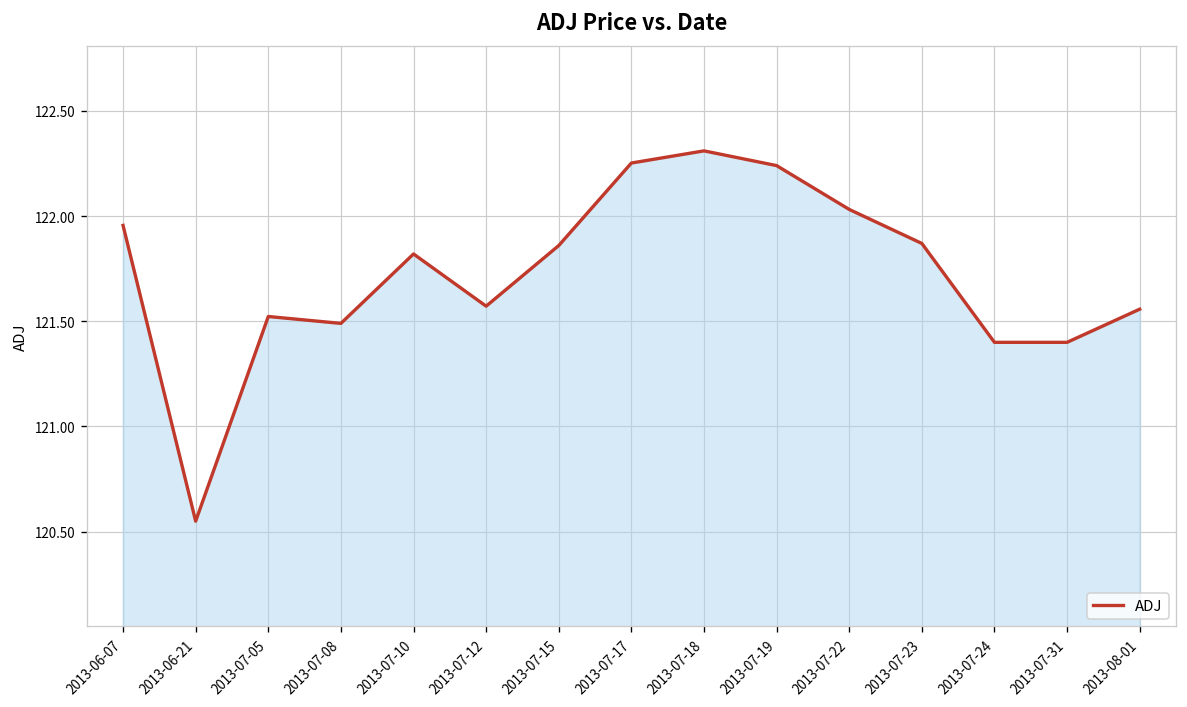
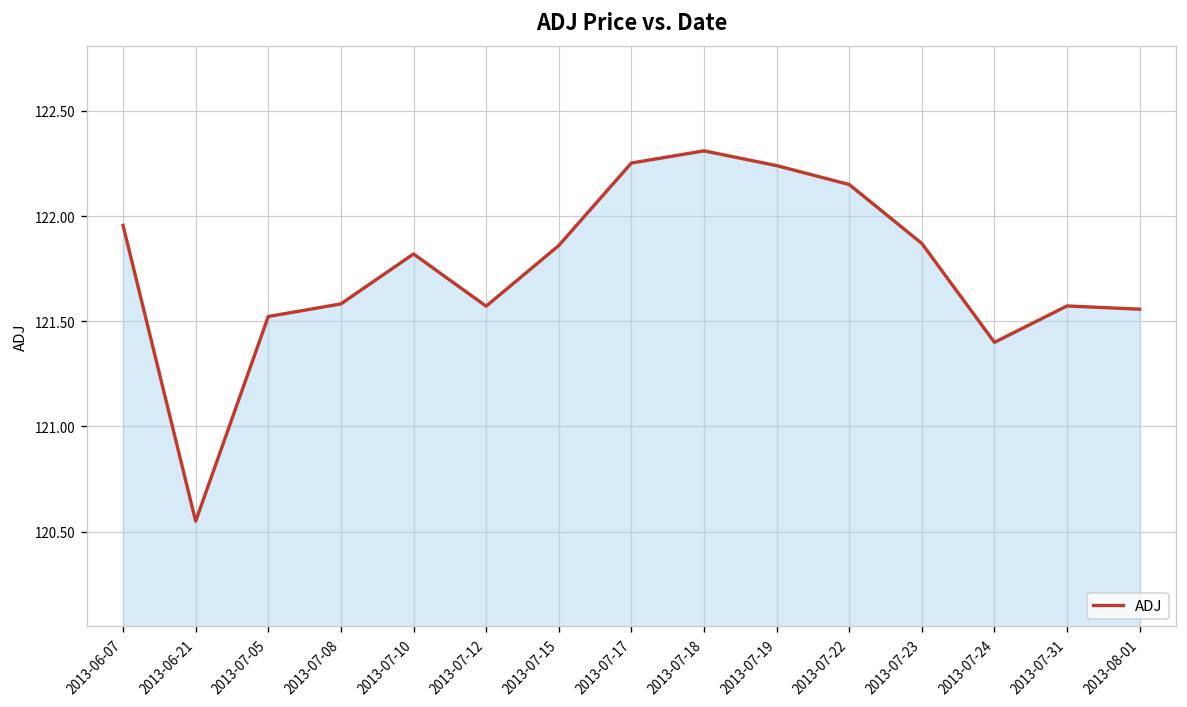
2013-07-08: 121.49 -> 121.58
2013-07-22: 122.03 -> 122.15
2013-07-31: 121.40 -> 121.57
